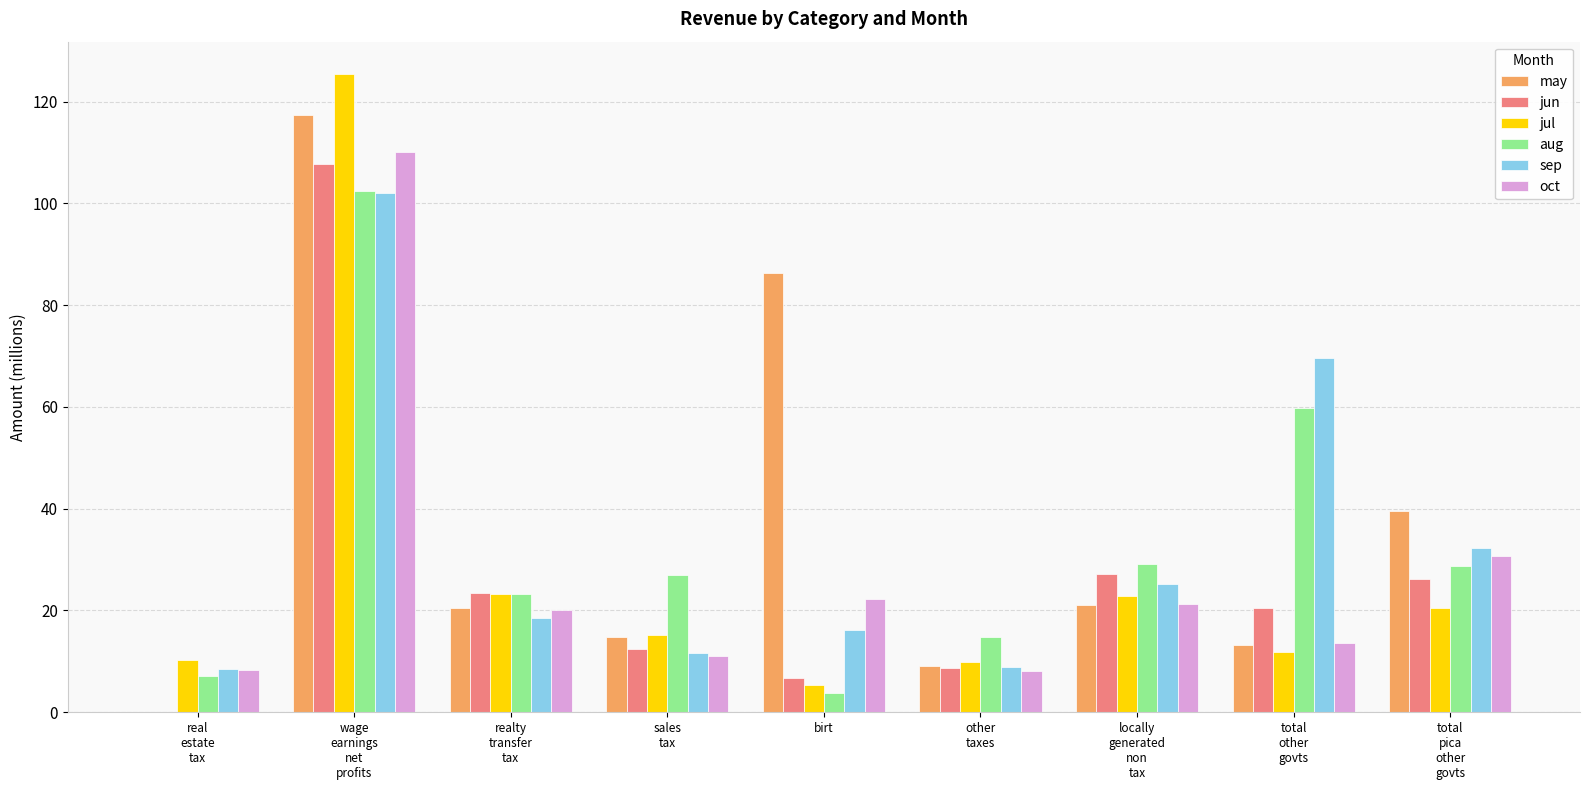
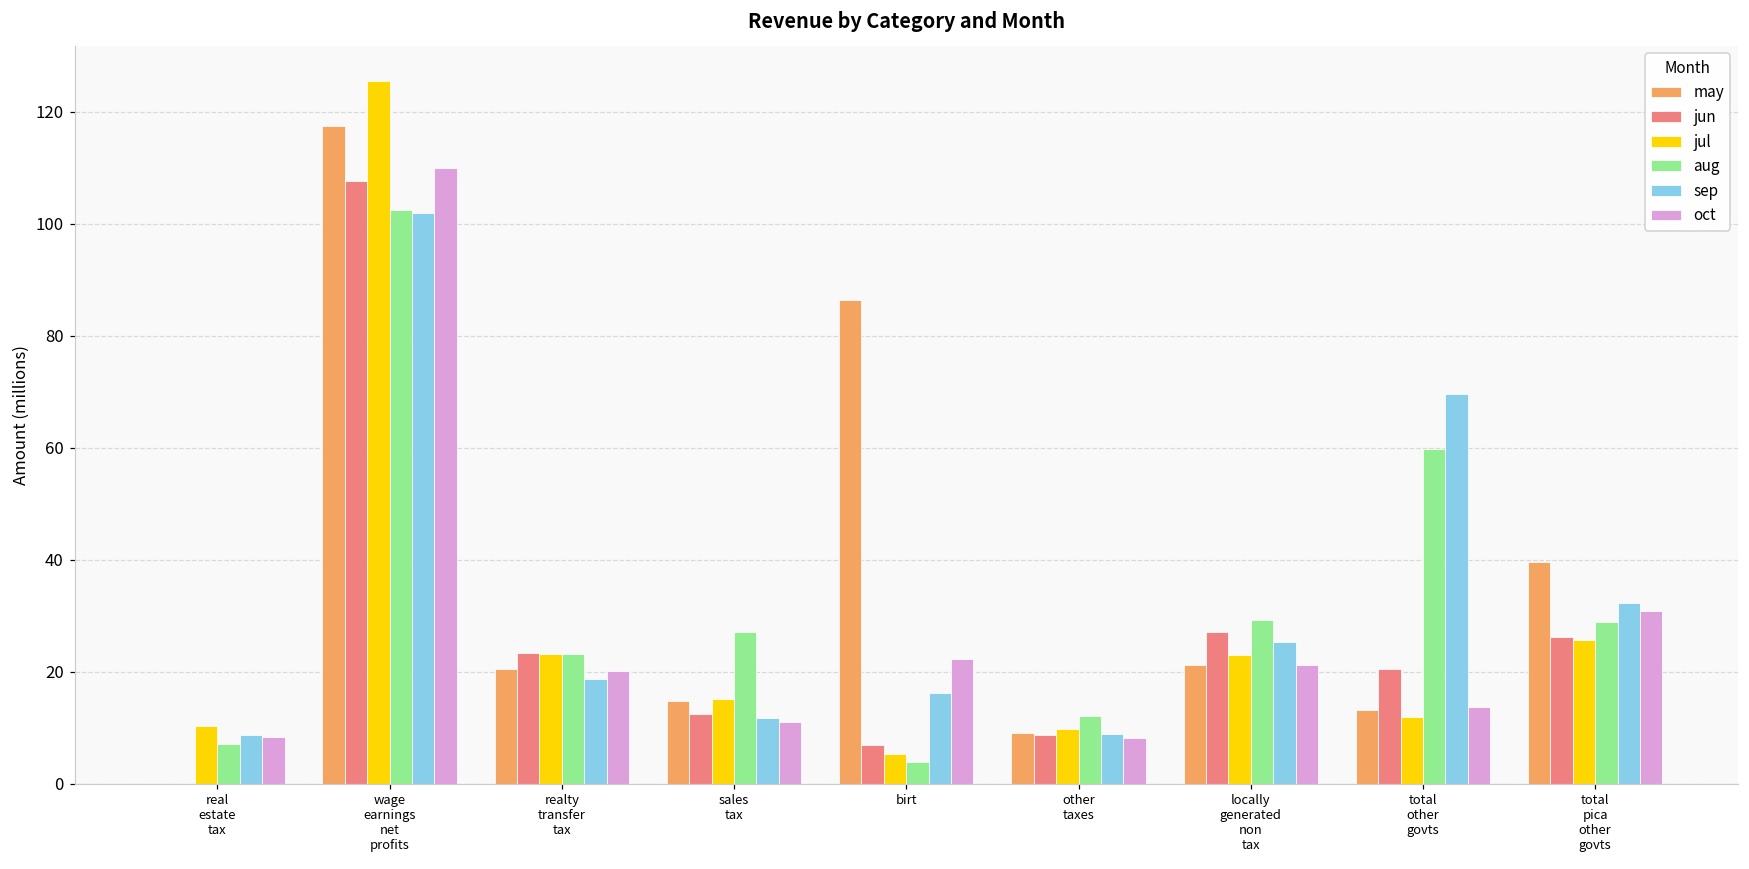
aug, other taxes: 15 -> 12
jul, total pica other govts: 21 -> 26
